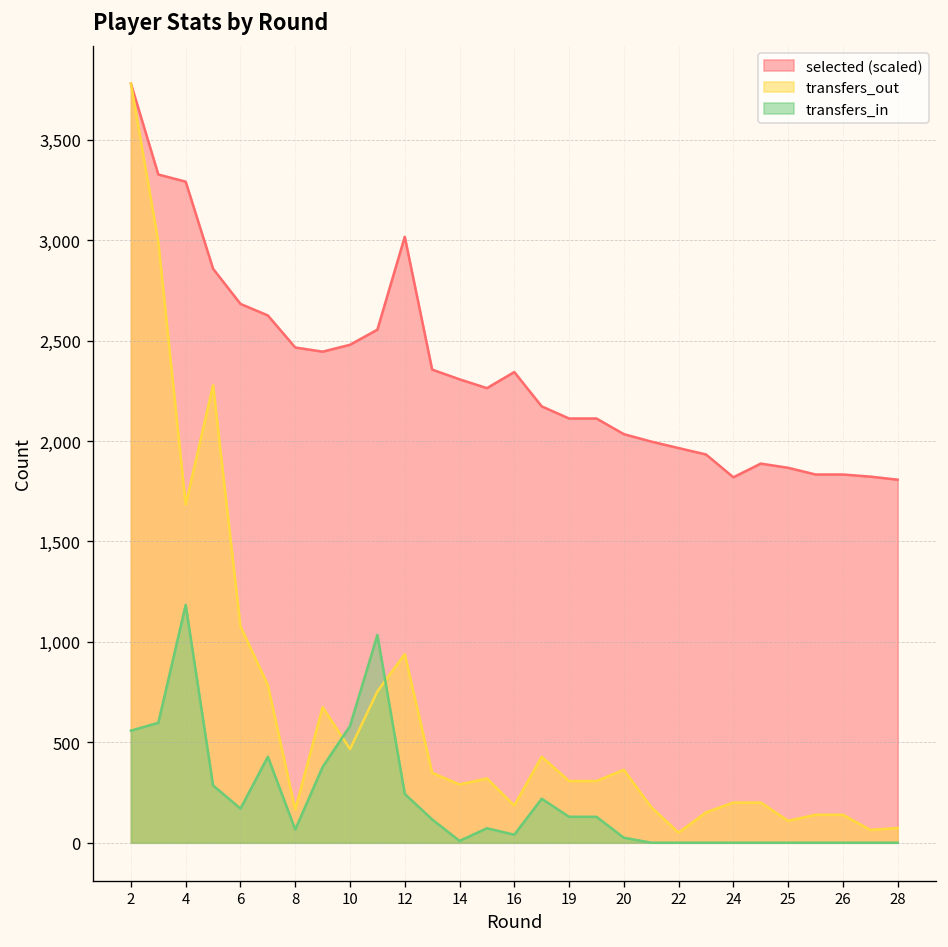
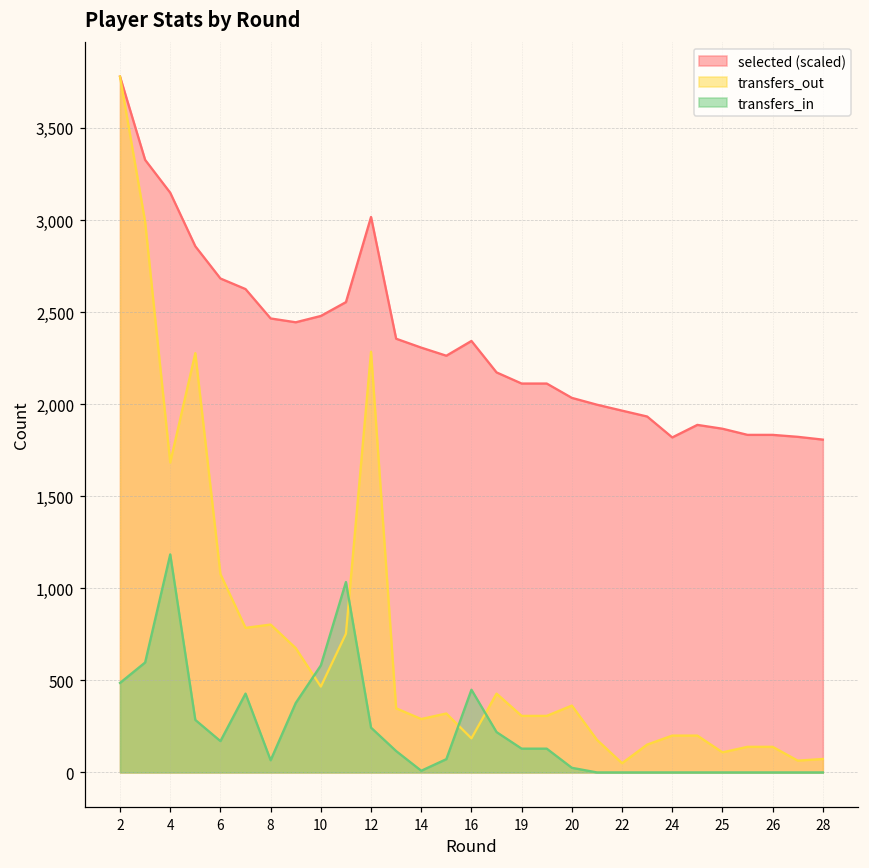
transfers_in, 2: 560 -> 490
selected (scaled), 4: 3,290 -> 3,150
transfers_out, 8: 160 -> 800
transfers_out, 12: 940 -> 2,290
transfers_in, 16: 40 -> 450
